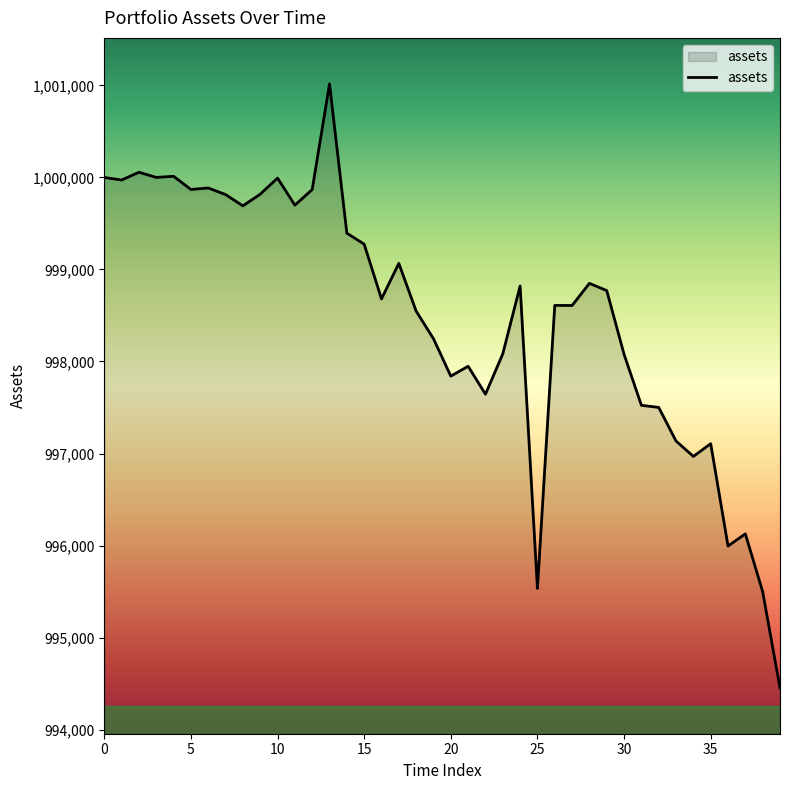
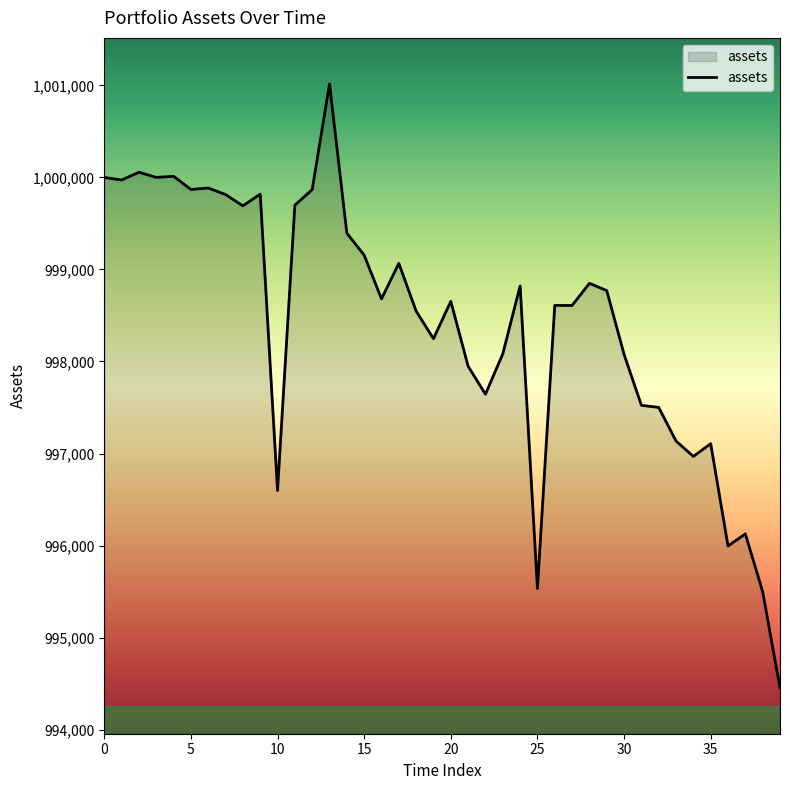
10: 1,000,000 -> 996,600
15: 999,300 -> 999,200
20: 997,800 -> 998,700
